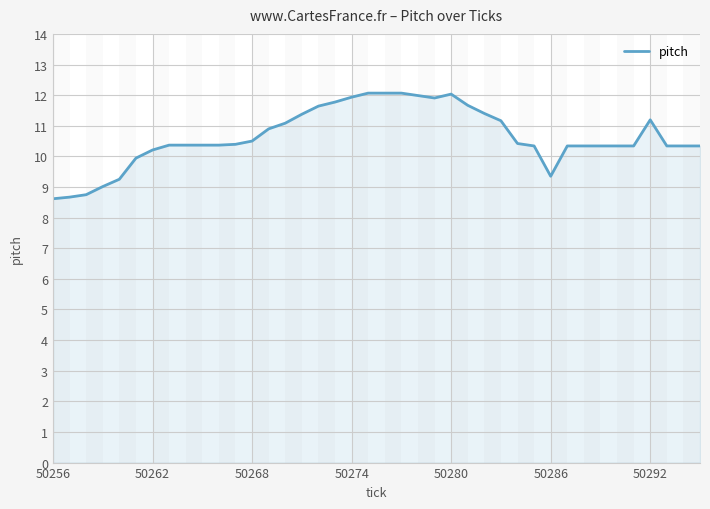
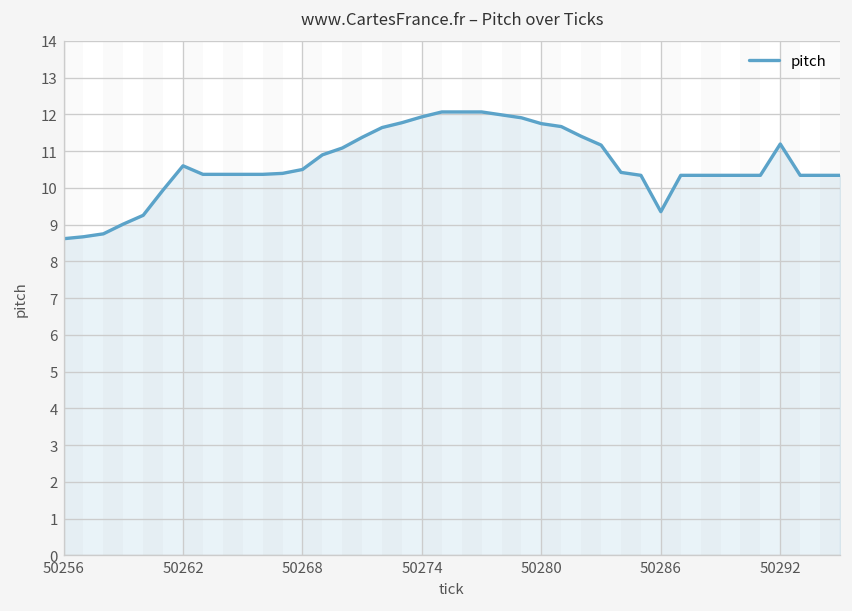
50262: 10.2 -> 10.6
50280: 12.0 -> 11.7
